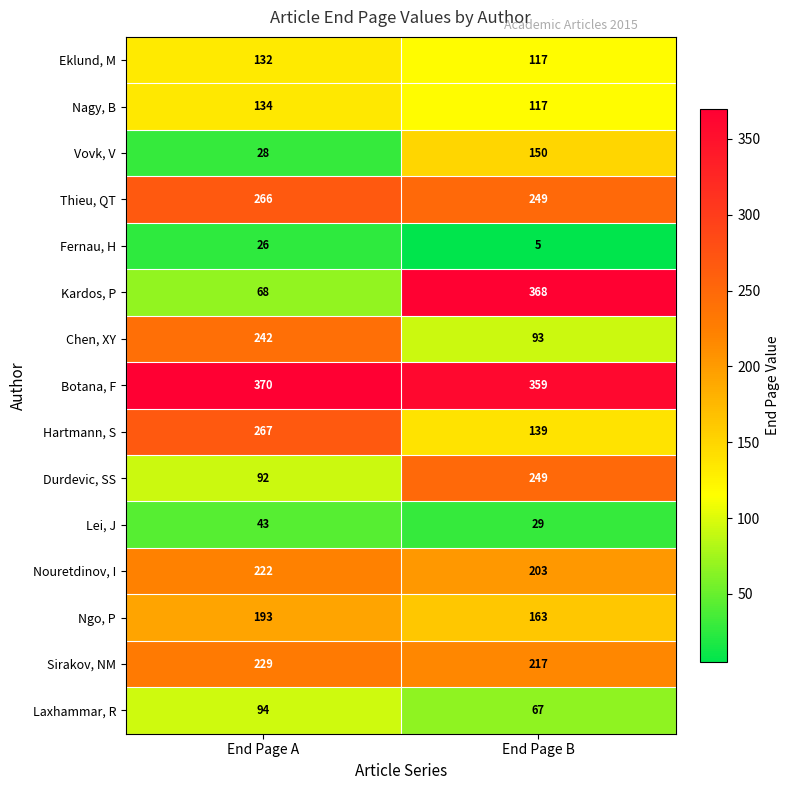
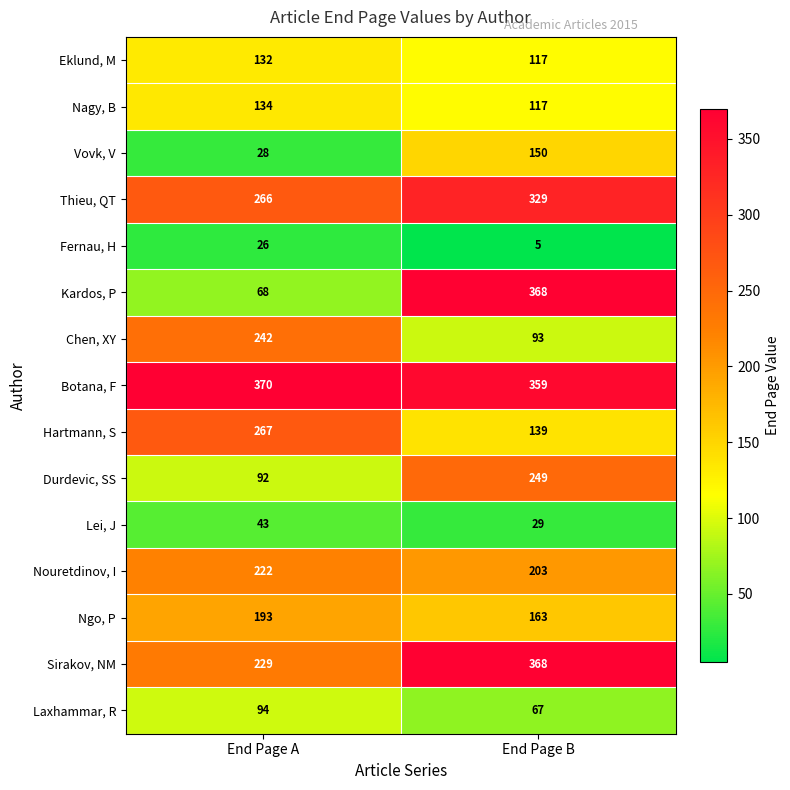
Thieu, QT, End Page B: 249 -> 329
Sirakov, NM, End Page B: 217 -> 368
